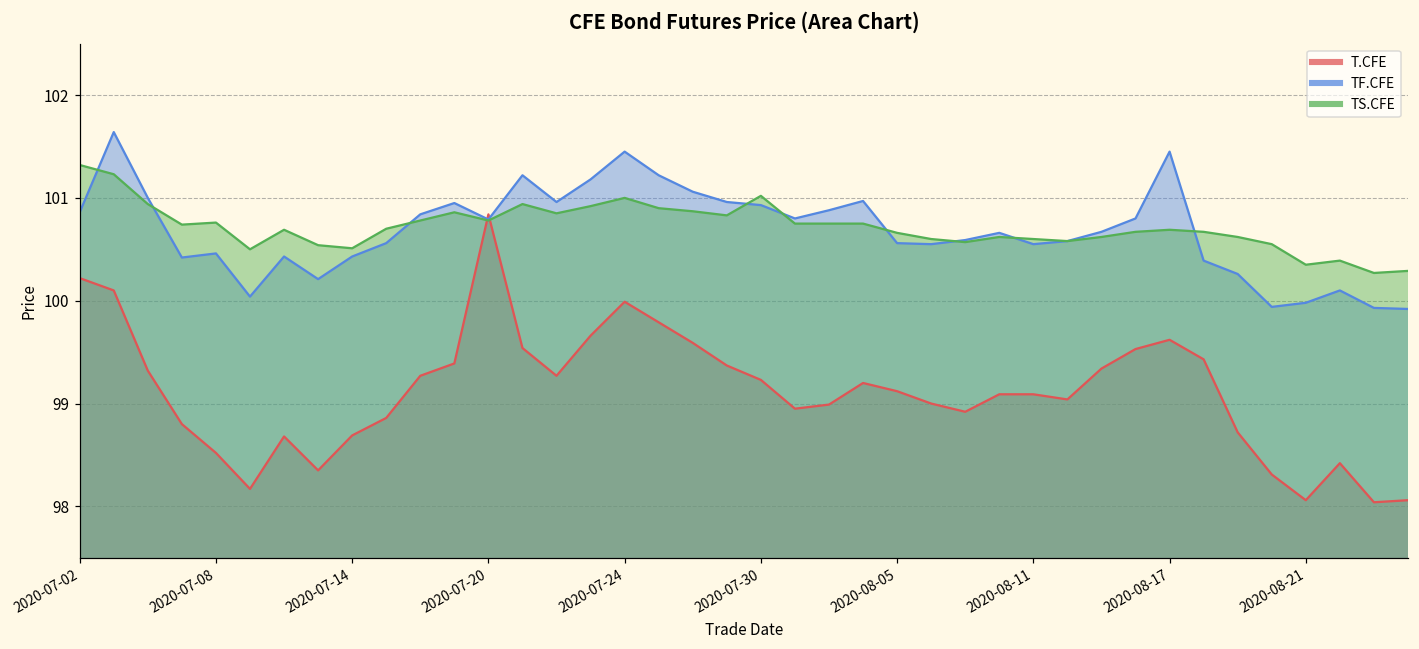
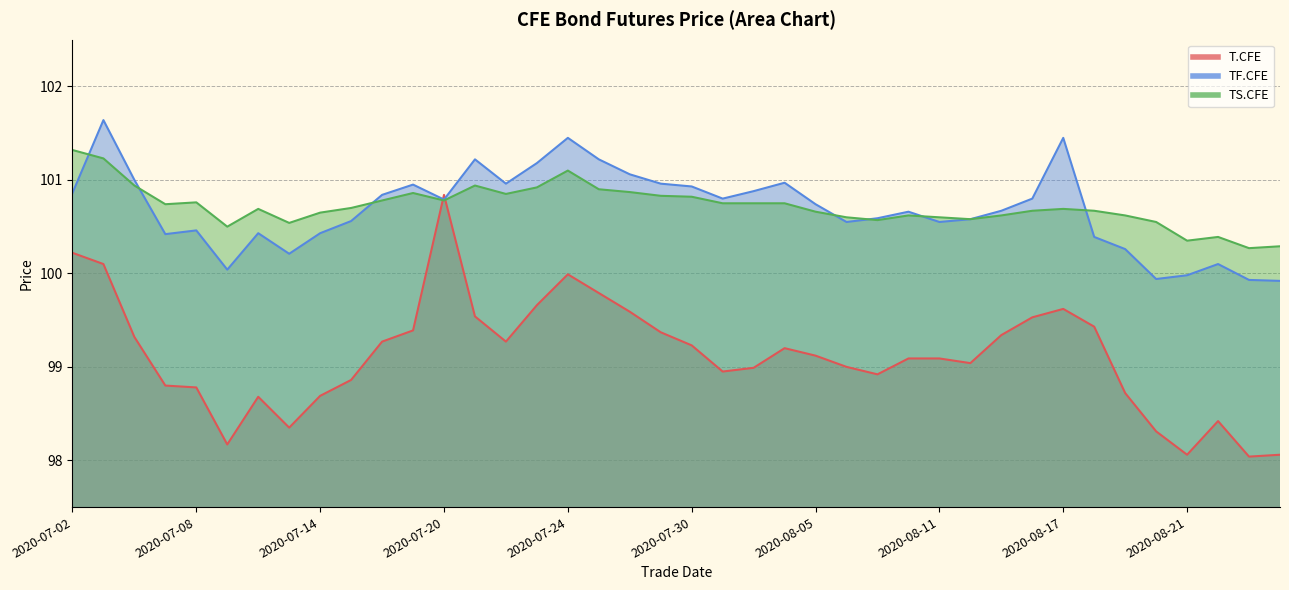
T.CFE, 2020-07-08: 98.5 -> 98.8
TS.CFE, 2020-07-14: 100.5 -> 100.7
TS.CFE, 2020-07-24: 101.0 -> 101.1
TS.CFE, 2020-07-30: 101.0 -> 100.8
TF.CFE, 2020-08-05: 100.6 -> 100.7
